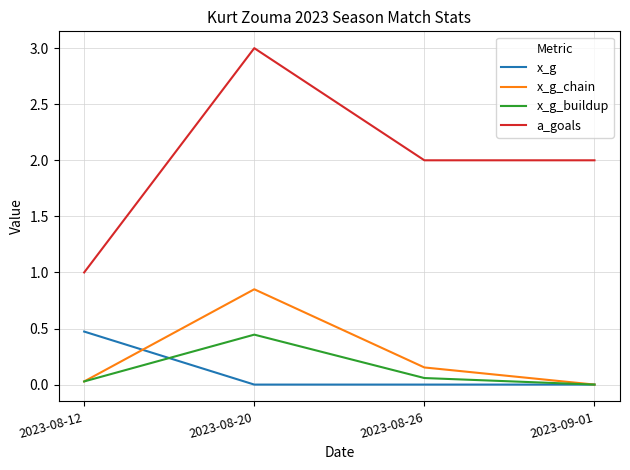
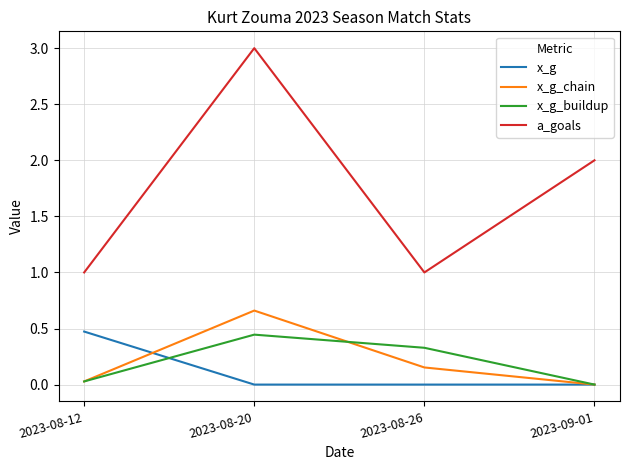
x_g_chain, 2023-08-20: 0.85 -> 0.66
x_g_buildup, 2023-08-26: 0.06 -> 0.33
a_goals, 2023-08-26: 2 -> 1
